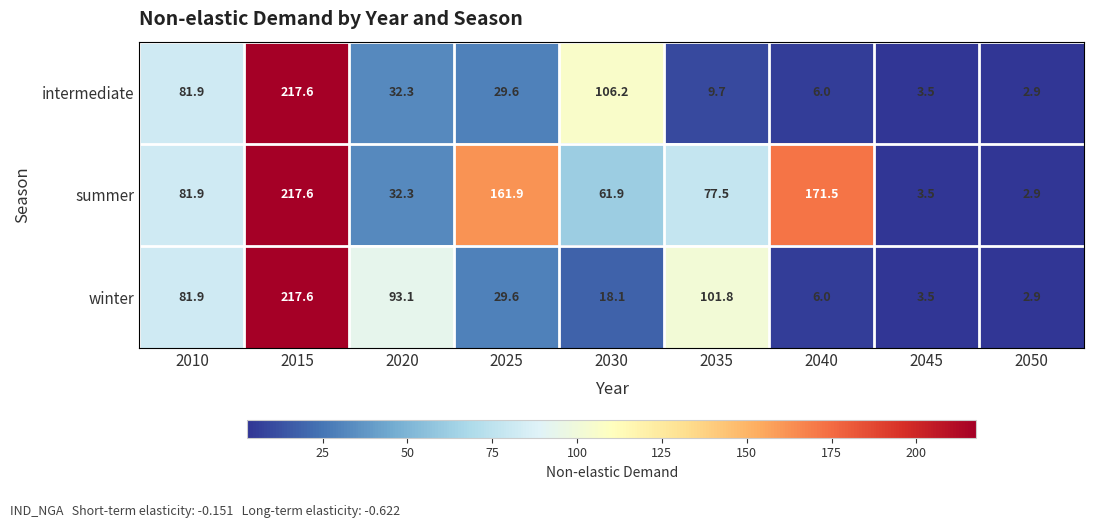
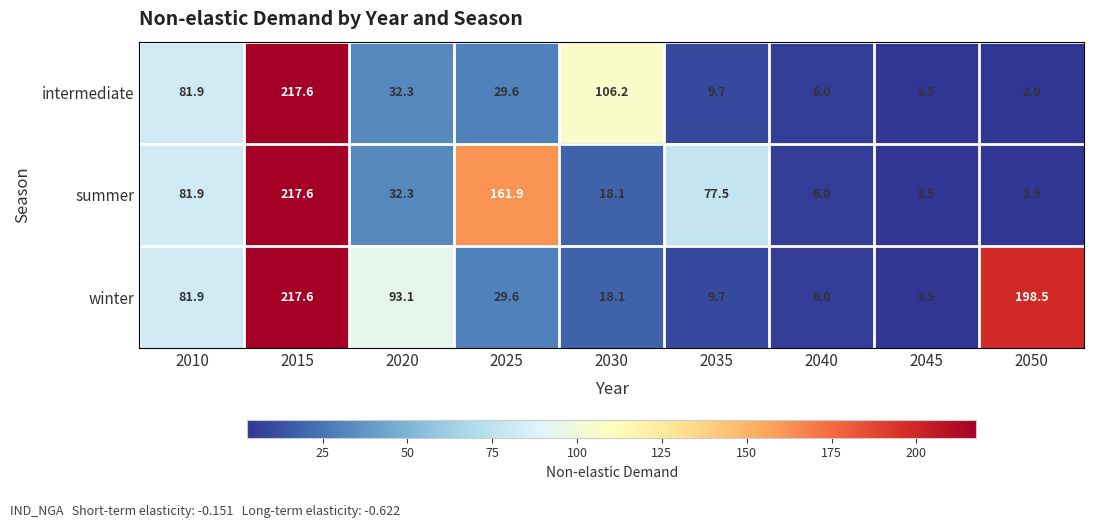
summer, 2030: 61.9 -> 18.1
summer, 2040: 171.5 -> 6.0
winter, 2035: 101.8 -> 9.7
winter, 2050: 2.9 -> 198.5
